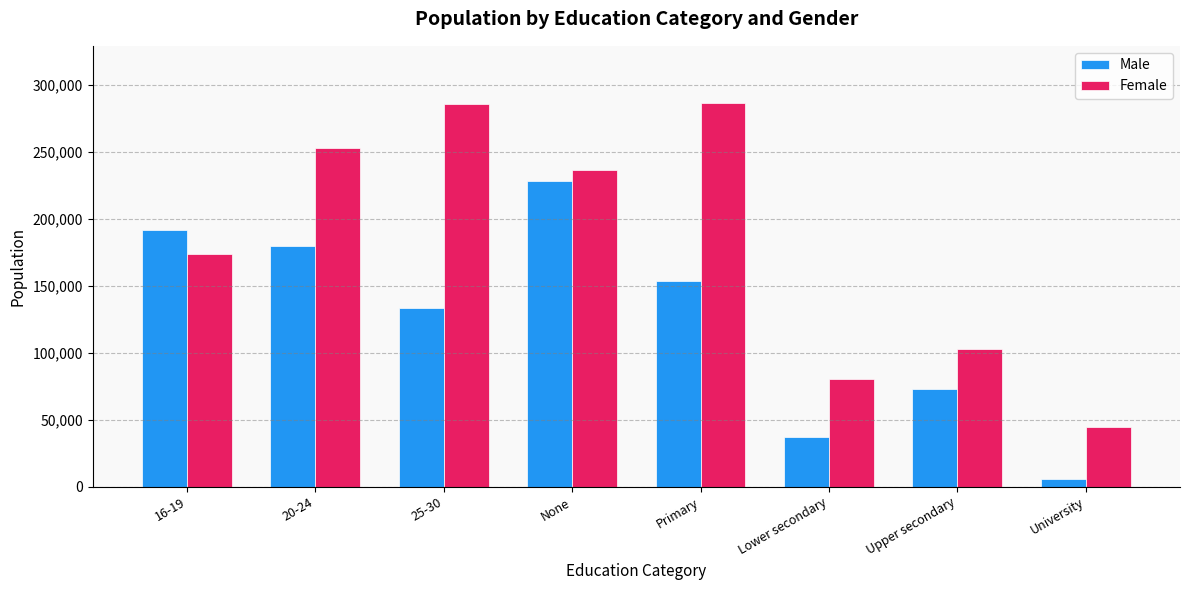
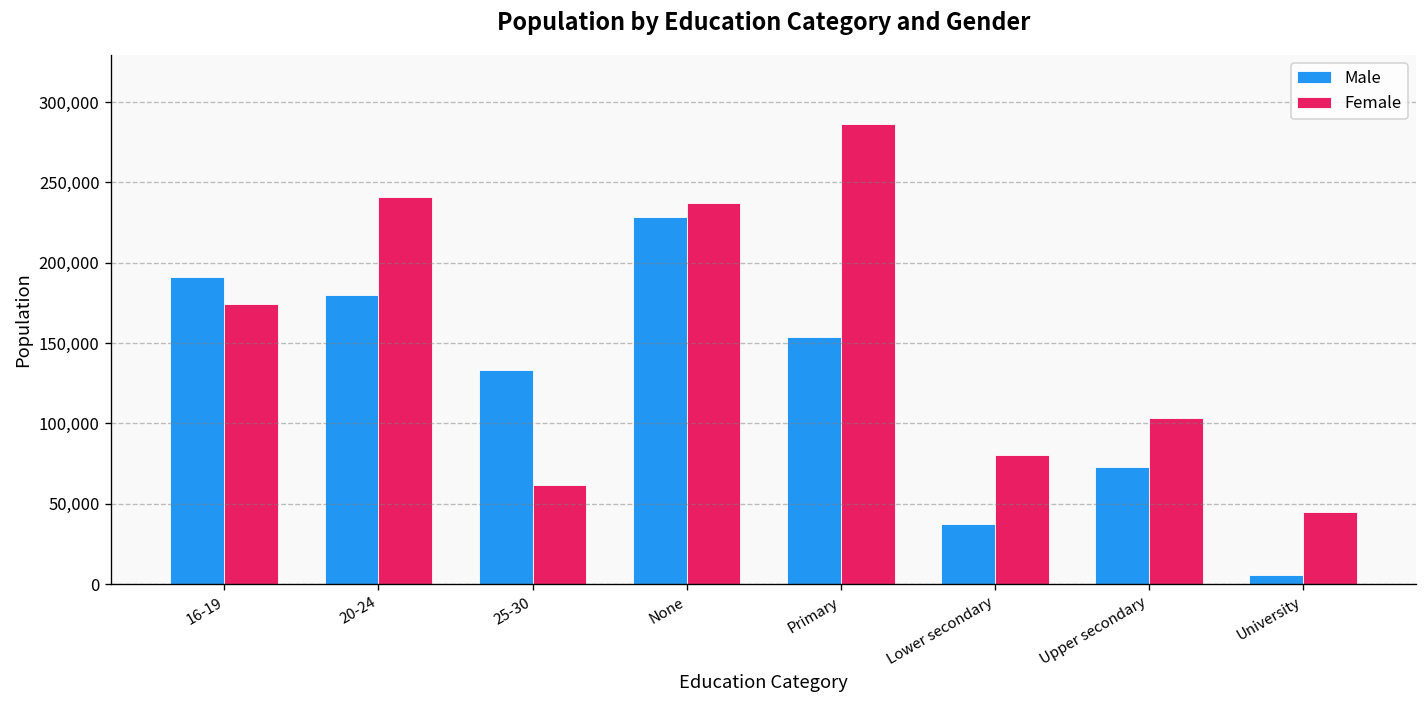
Female, 20-24: 253,000 -> 241,000
Female, 25-30: 286,000 -> 62,000
